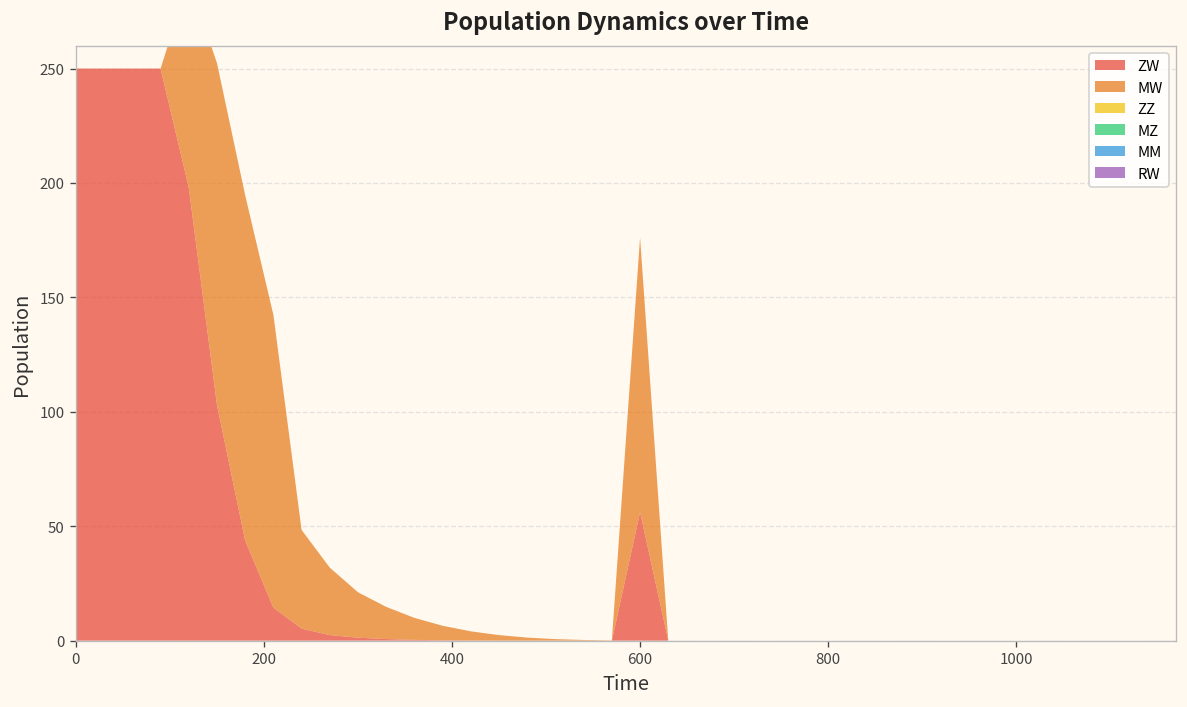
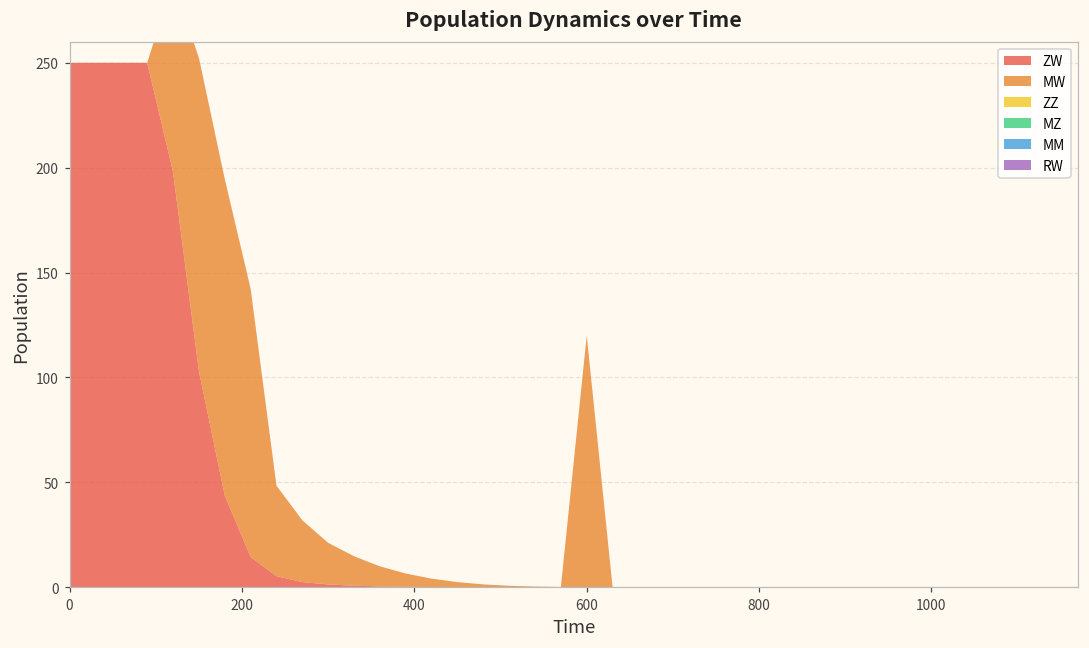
ZW, 600: 56 -> 0
